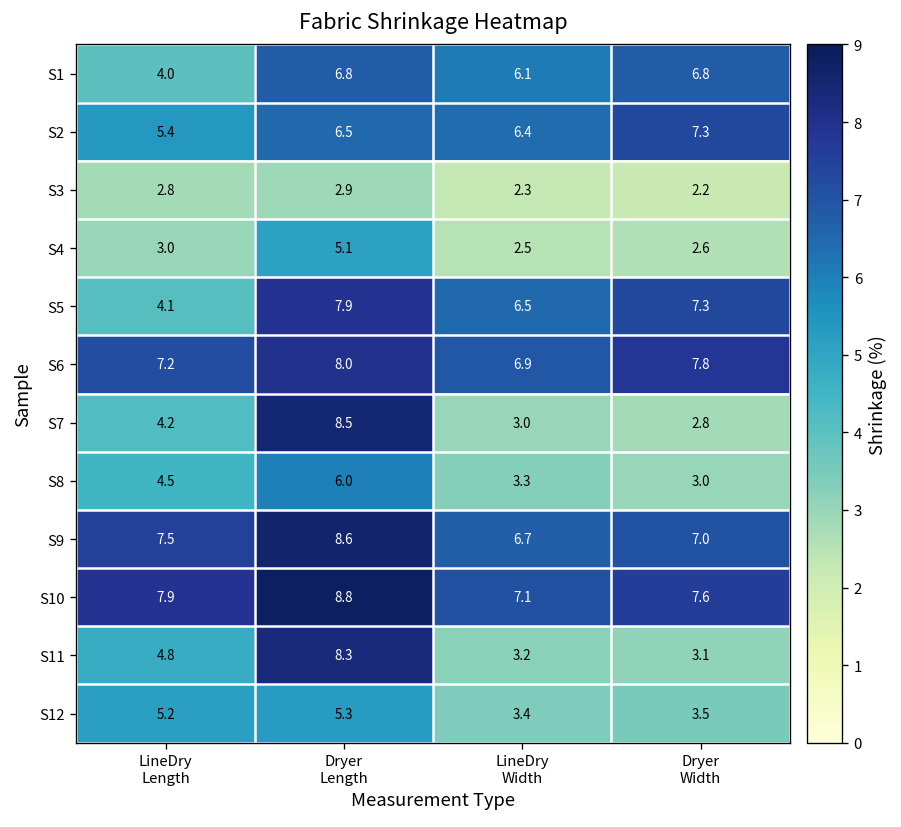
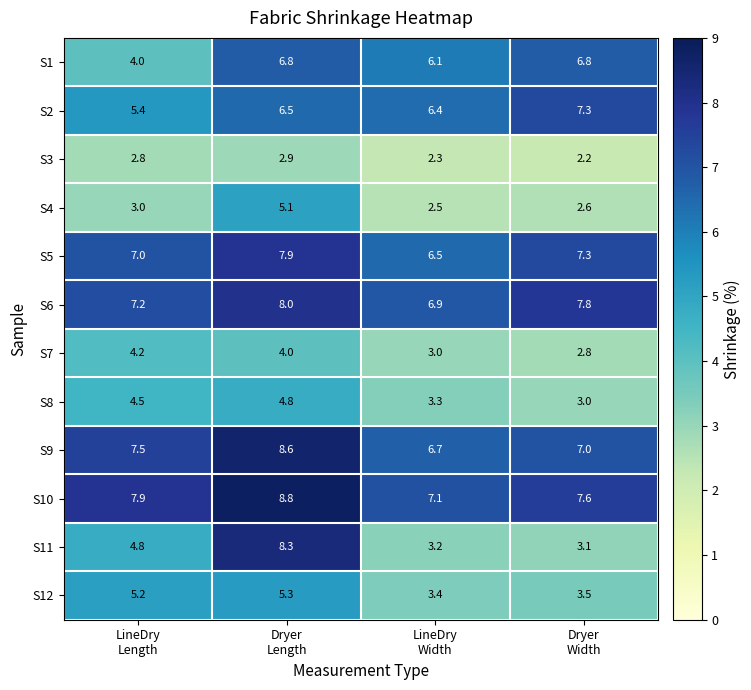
S5, LineDry Length: 4.1 -> 7.0
S7, Dryer Length: 8.5 -> 4.0
S8, Dryer Length: 6.0 -> 4.8
